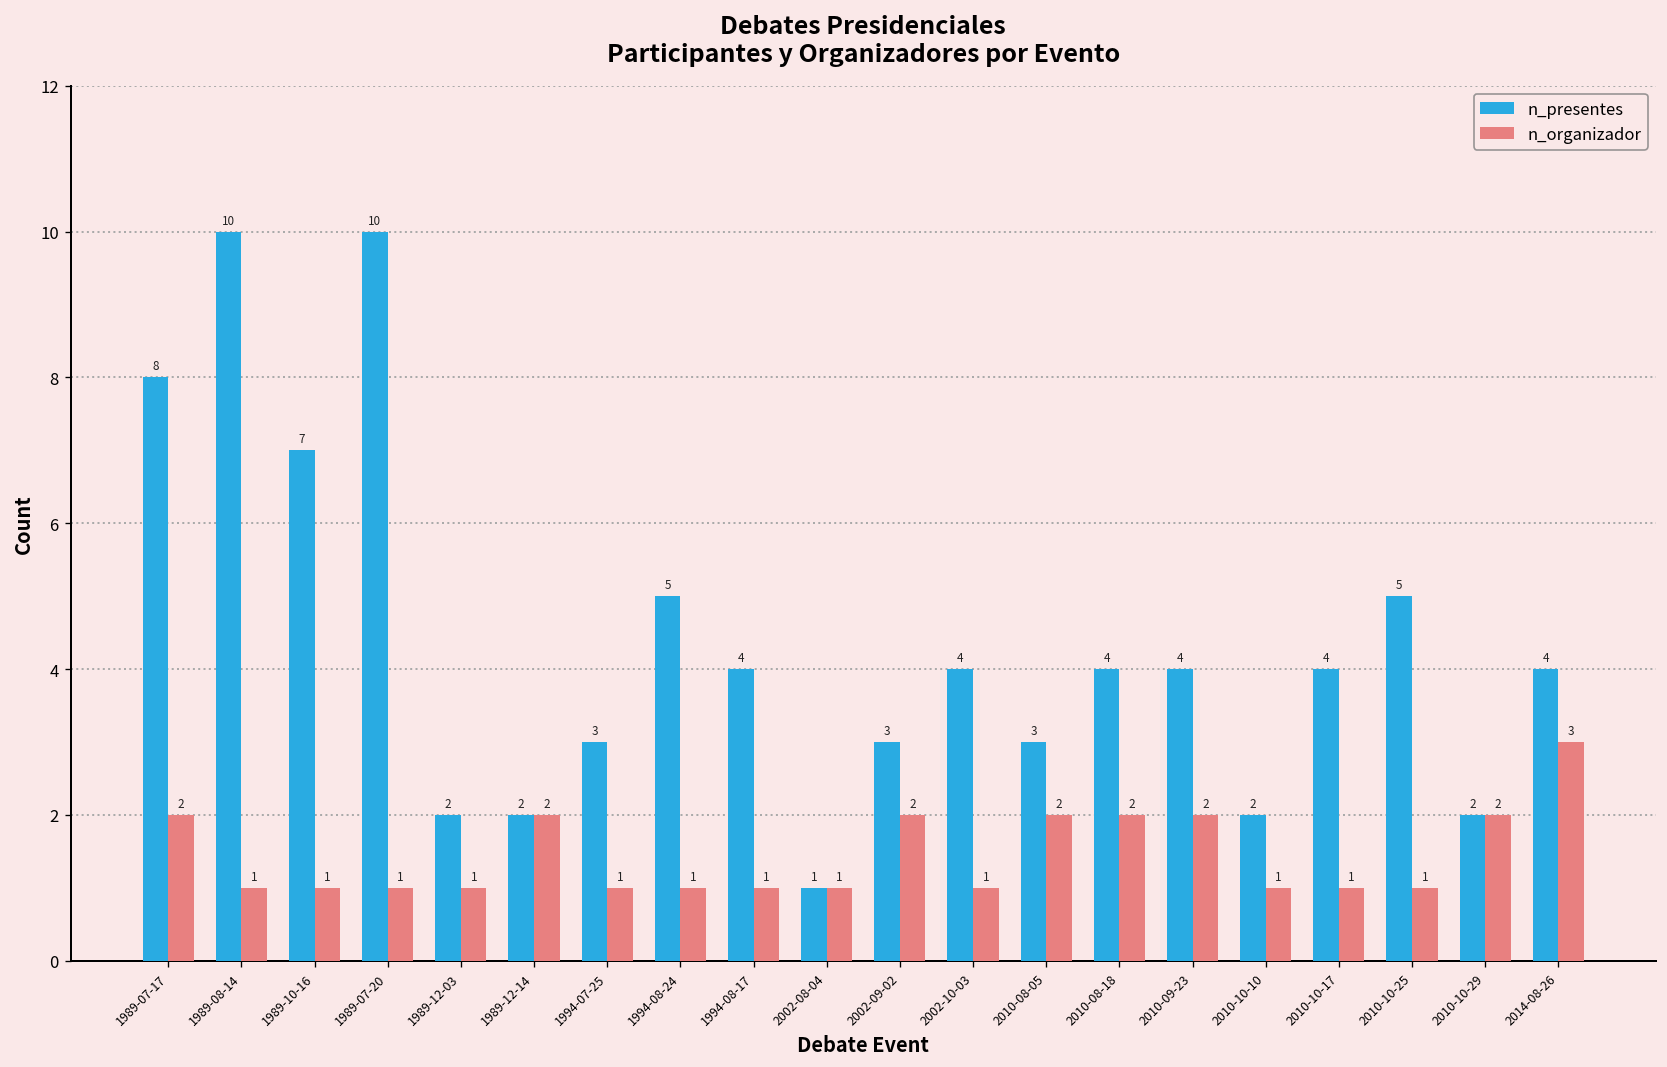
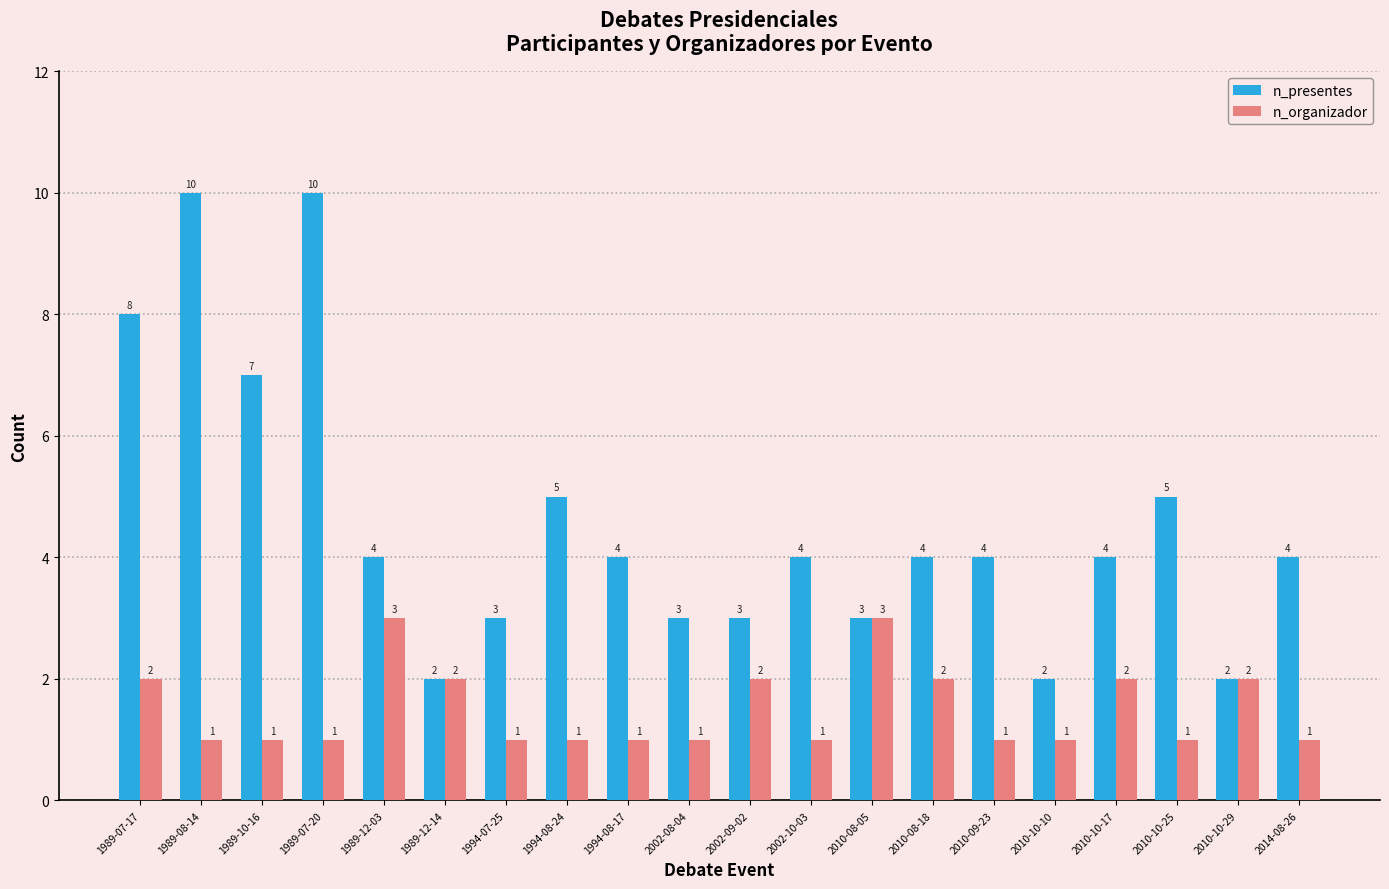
n_presentes, 1989-12-03: 2 -> 4
n_organizador, 1989-12-03: 1 -> 3
n_presentes, 2002-08-04: 1 -> 3
n_organizador, 2010-08-05: 2 -> 3
n_organizador, 2010-09-23: 2 -> 1
n_organizador, 2010-10-17: 1 -> 2
n_organizador, 2014-08-26: 3 -> 1
